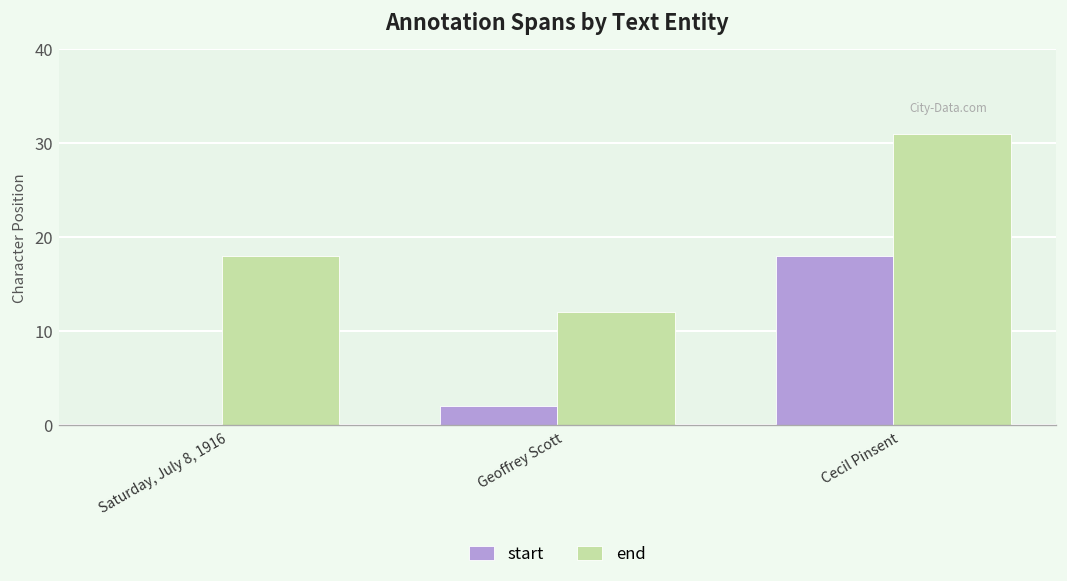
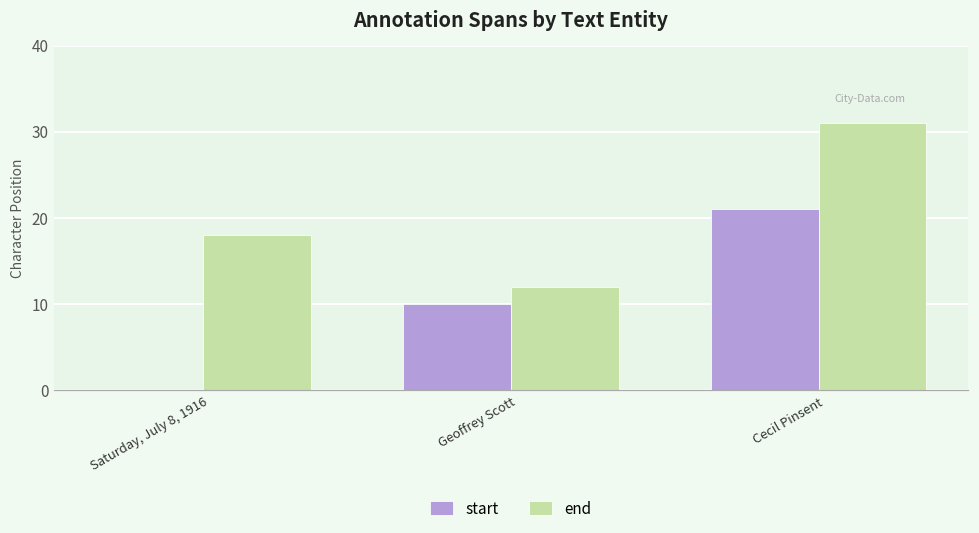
start, Geoffrey Scott: 2 -> 10
start, Cecil Pinsent: 18 -> 21
